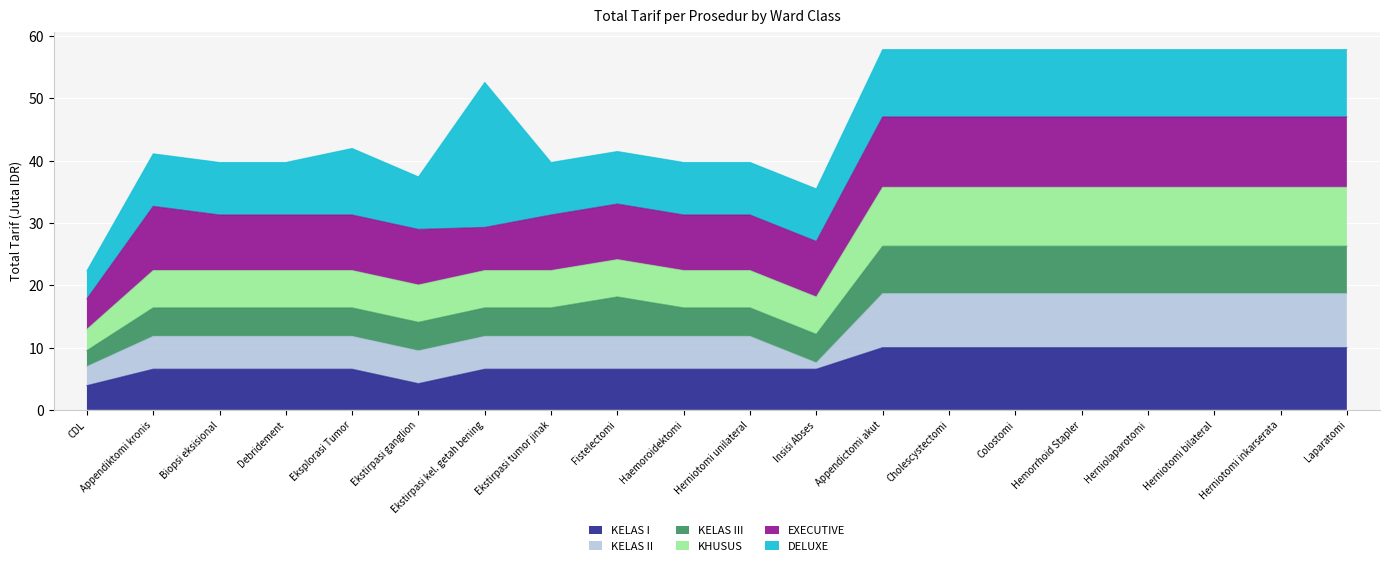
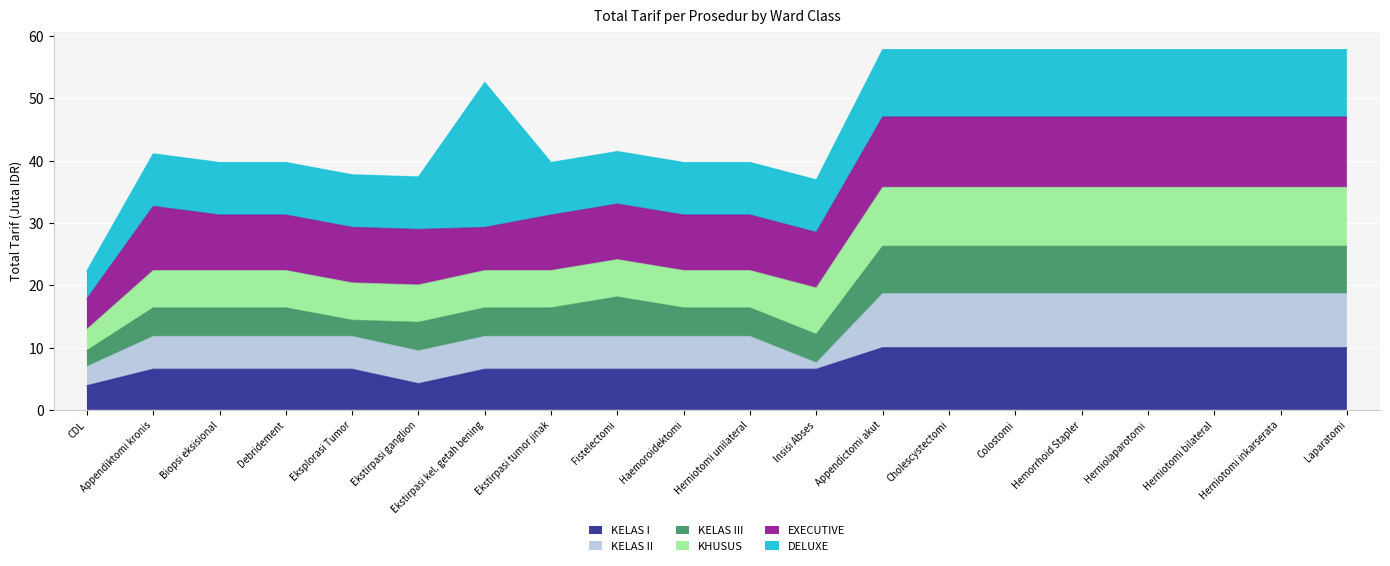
KELAS III, Eksplorasi Tumor: 5 -> 3
DELUXE, Eksplorasi Tumor: 11 -> 8
KHUSUS, Insisi Abses: 6 -> 7
